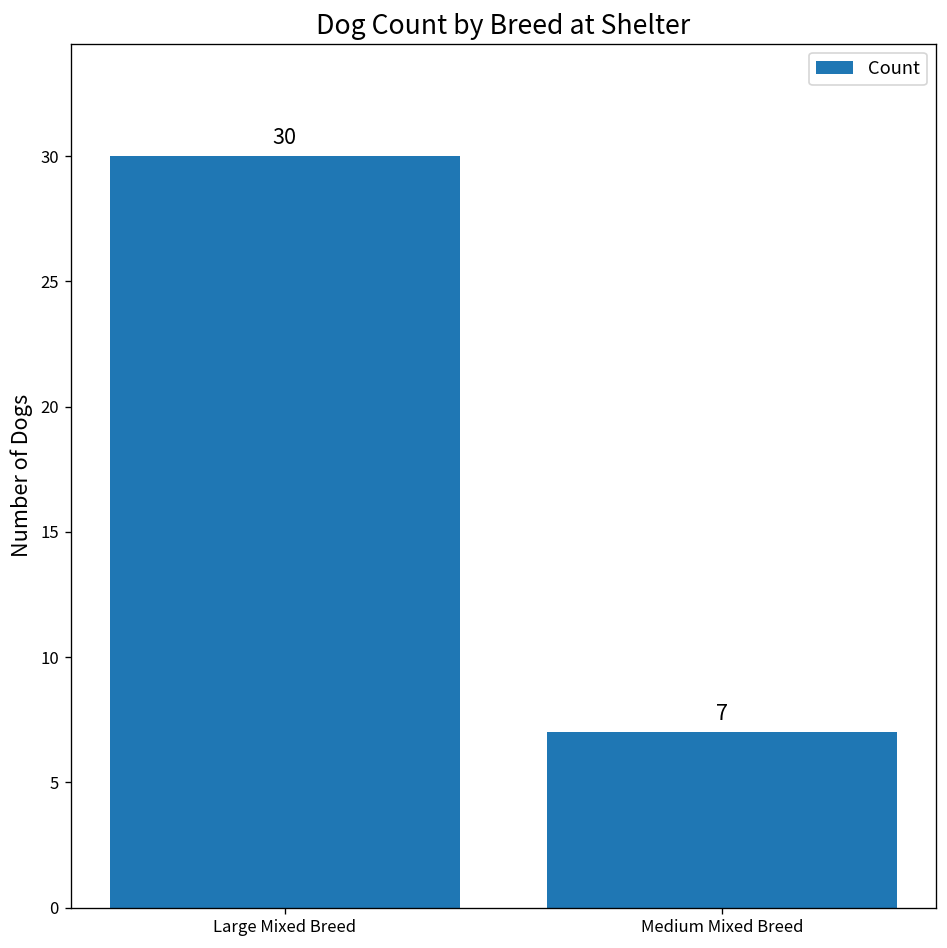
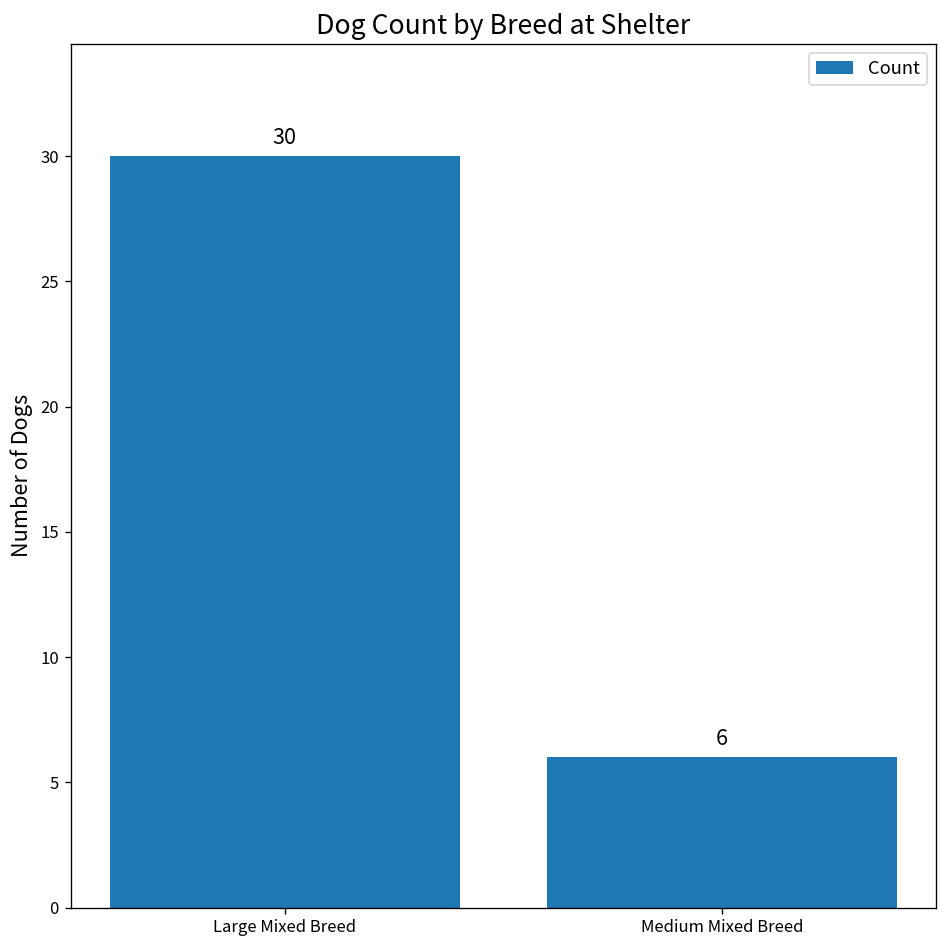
Medium Mixed Breed: 7 -> 6
